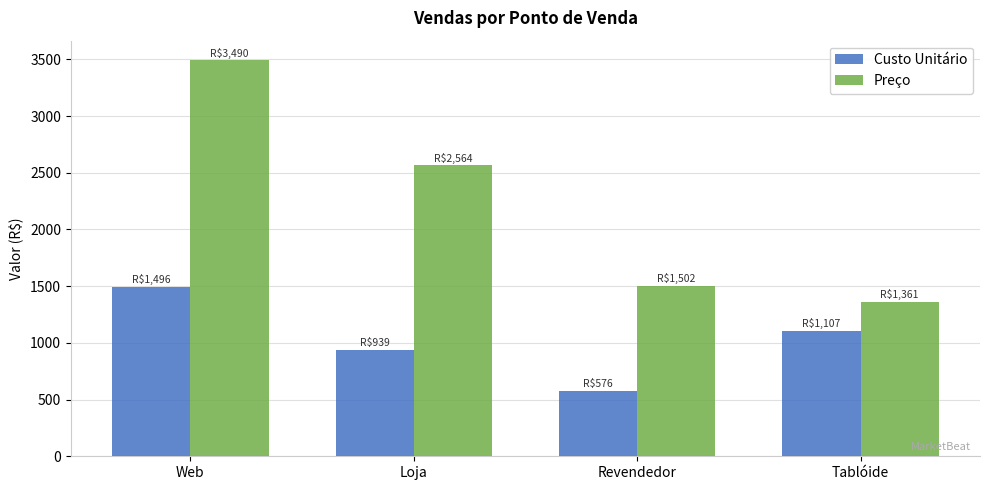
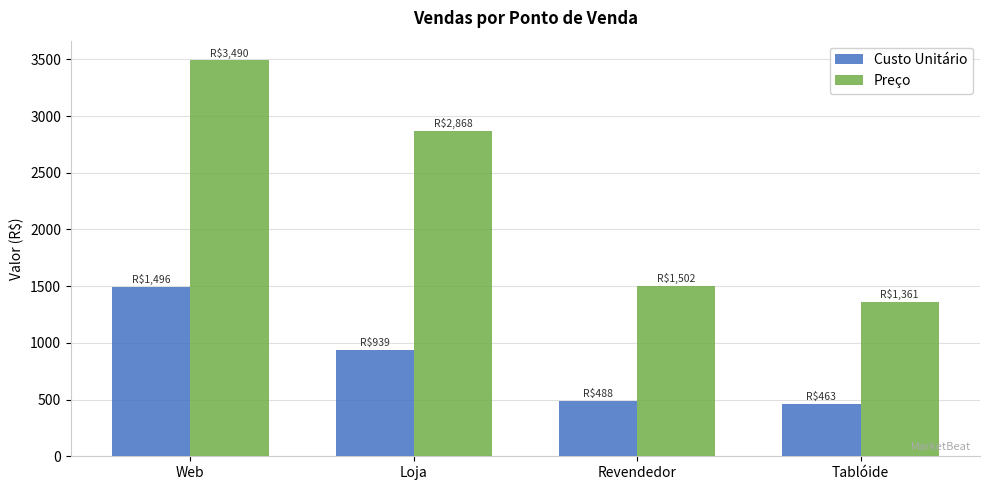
Preço, Loja: $2,564 -> $2,868
Custo Unitário, Revendedor: $576 -> $488
Custo Unitário, Tablóide: $1,107 -> $463
